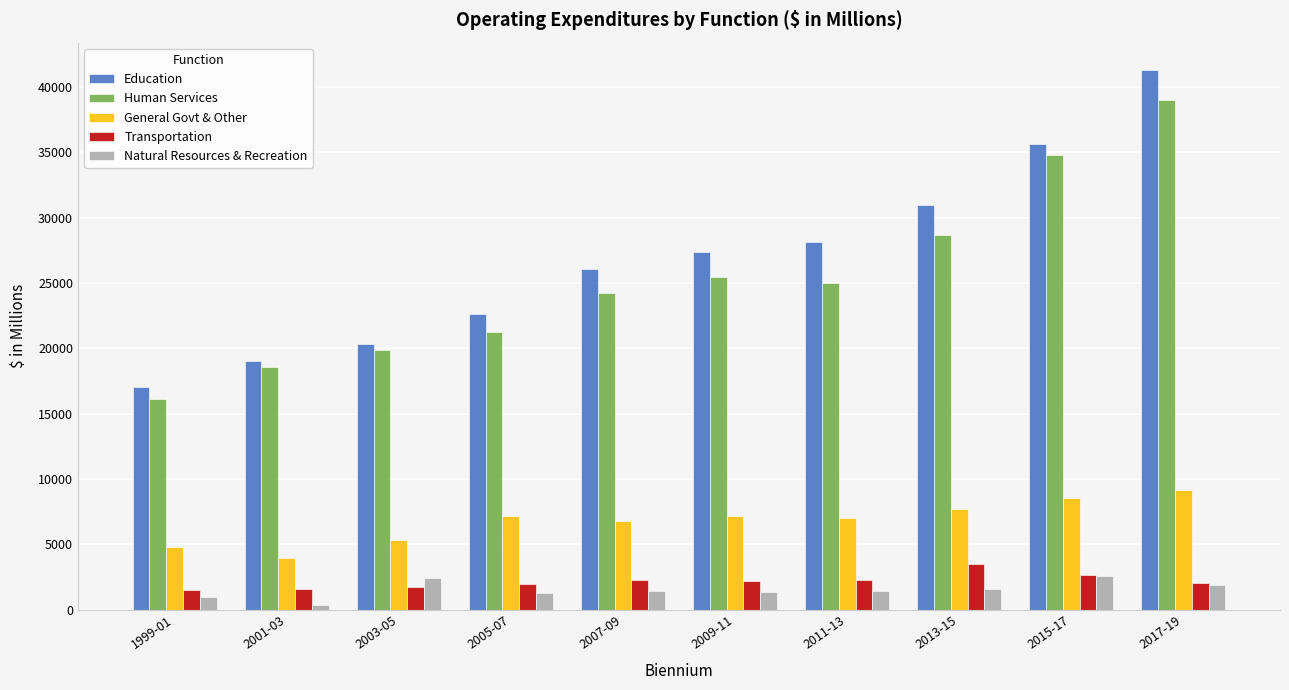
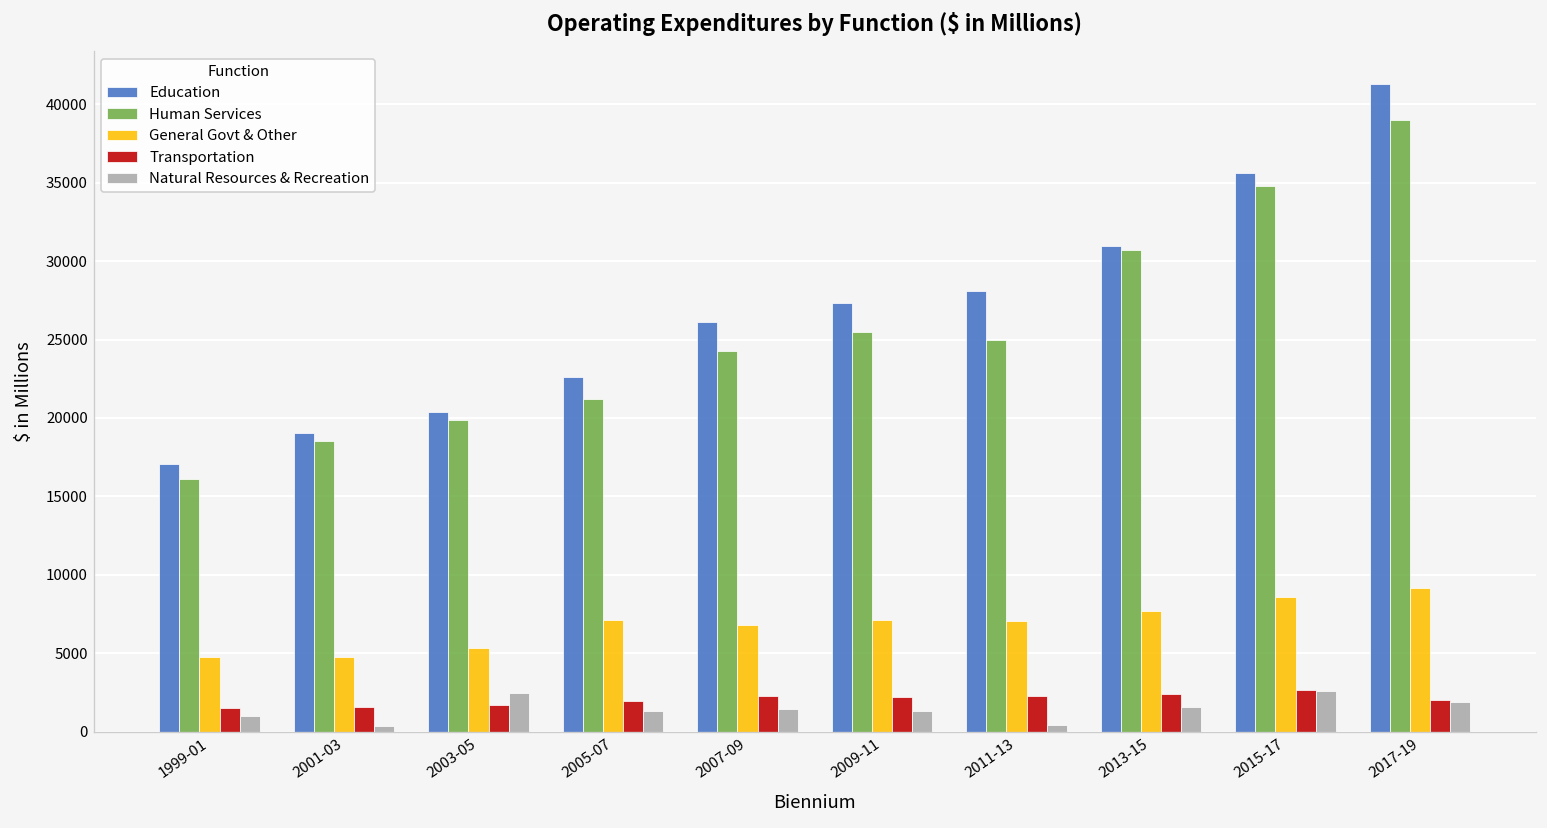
General Govt & Other, 2001-03: 4000 -> 4800
Natural Resources & Recreation, 2011-13: 1400 -> 400
Human Services, 2013-15: 28700 -> 30700
Transportation, 2013-15: 3500 -> 2400
